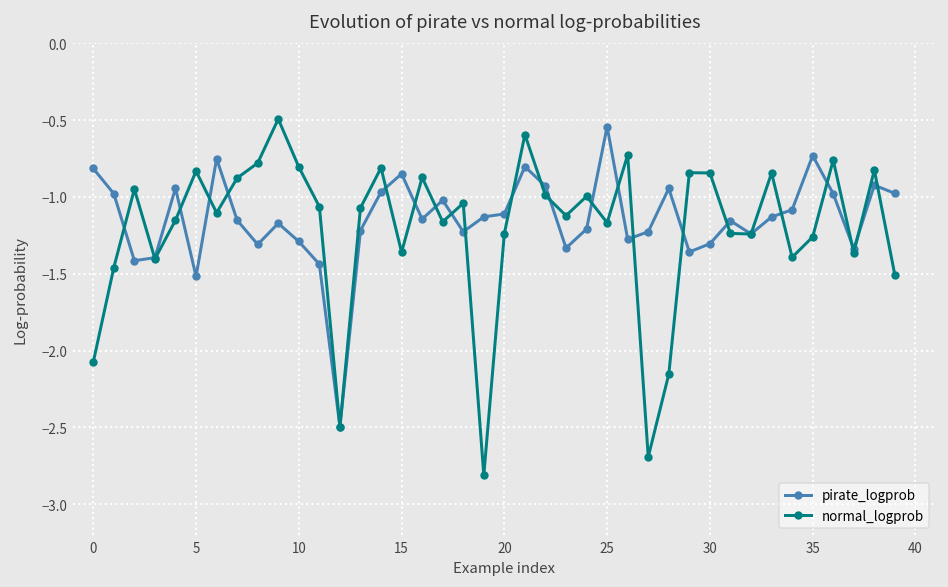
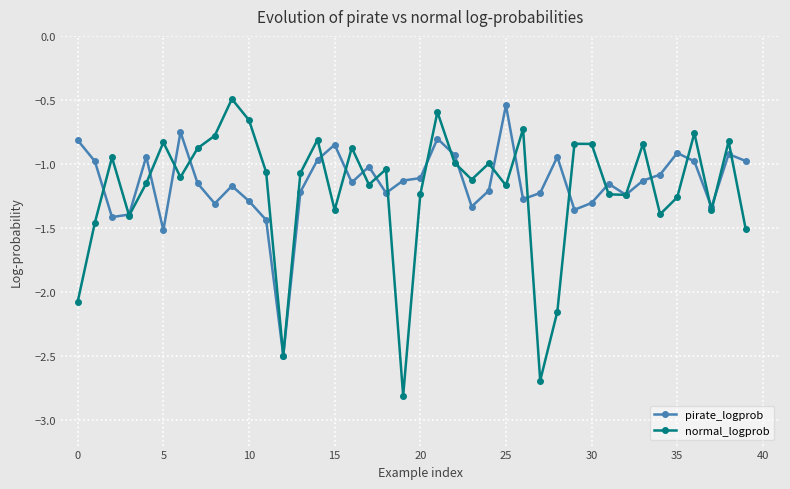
normal_logprob, 10: -0.81 -> -0.66
pirate_logprob, 35: -0.73 -> -0.91
